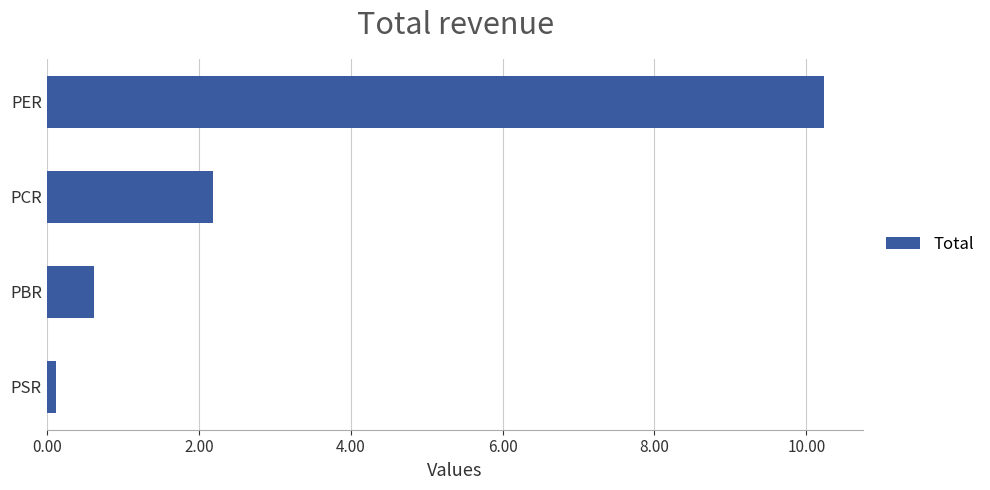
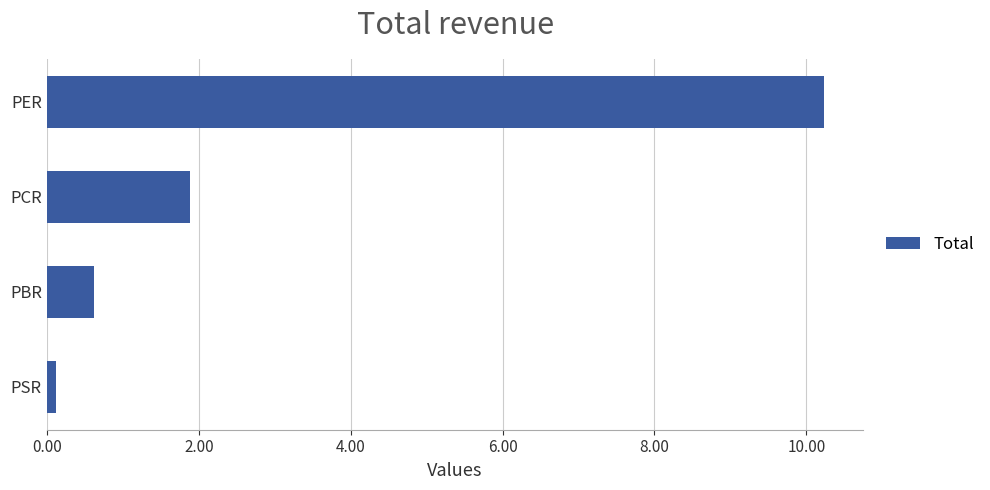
PCR: 2.2 -> 1.9
